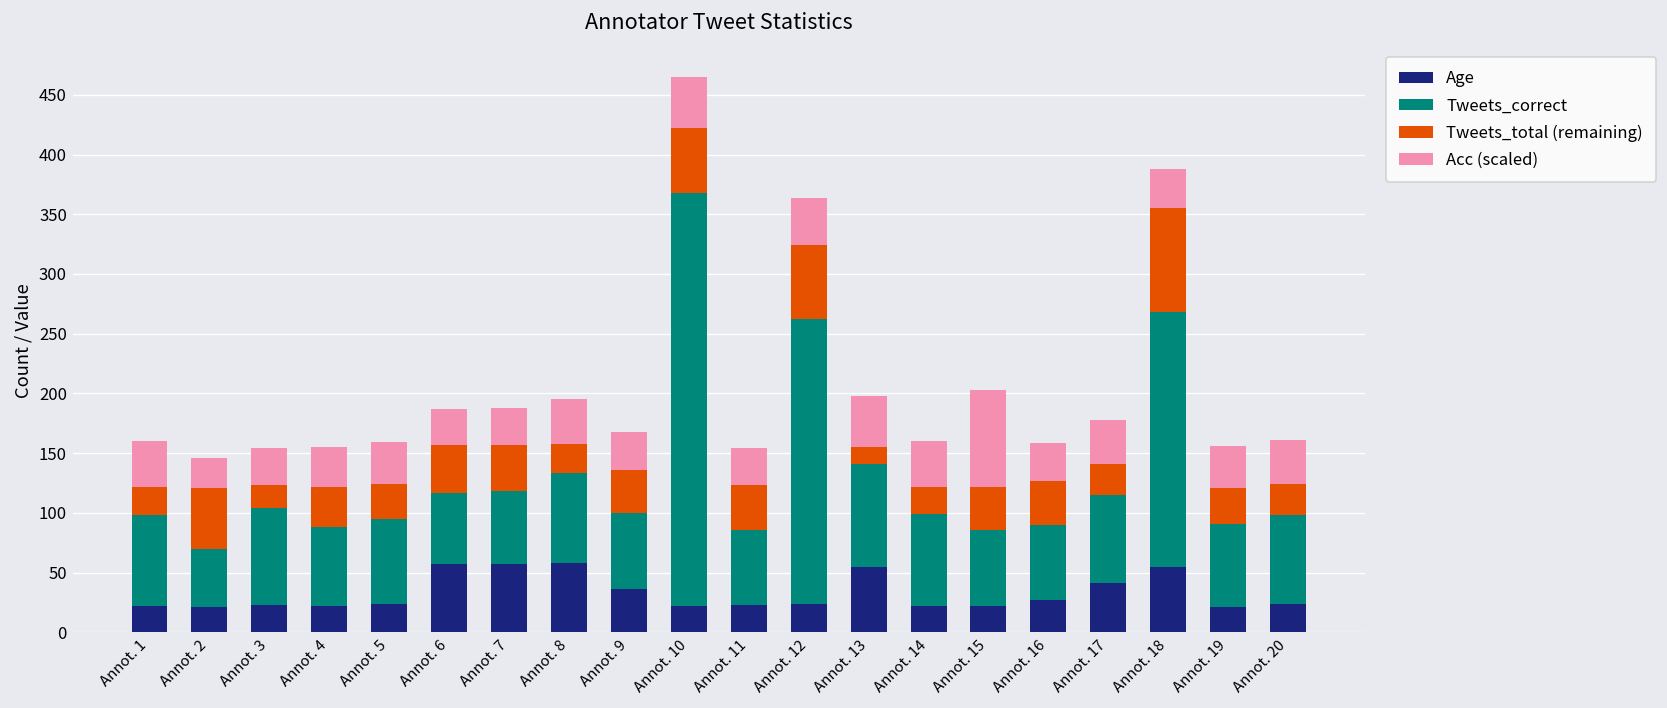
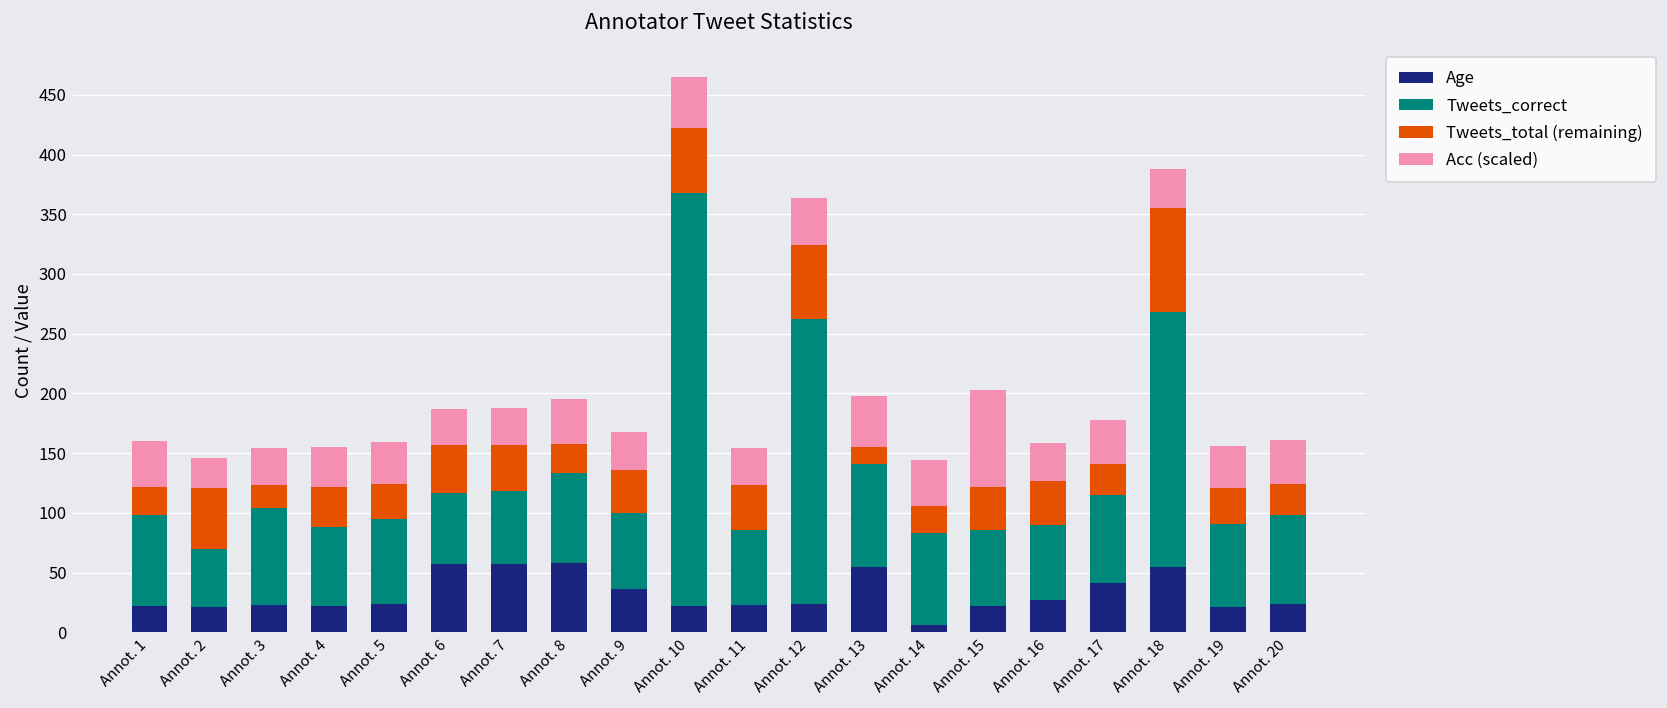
Age, Annot. 14: 20 -> 10
